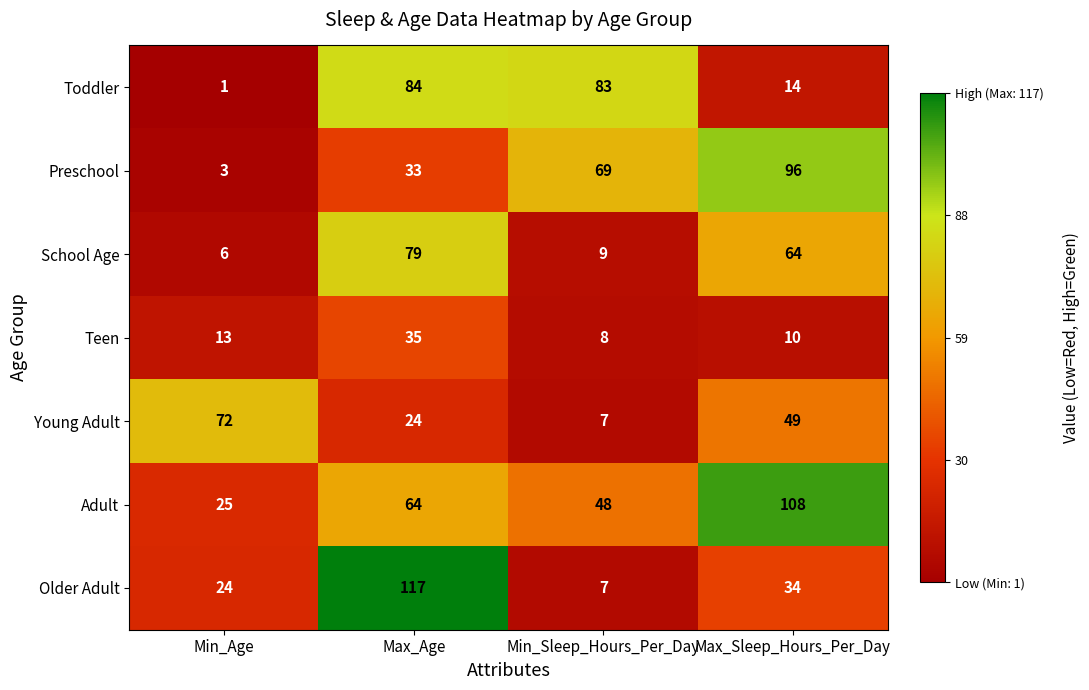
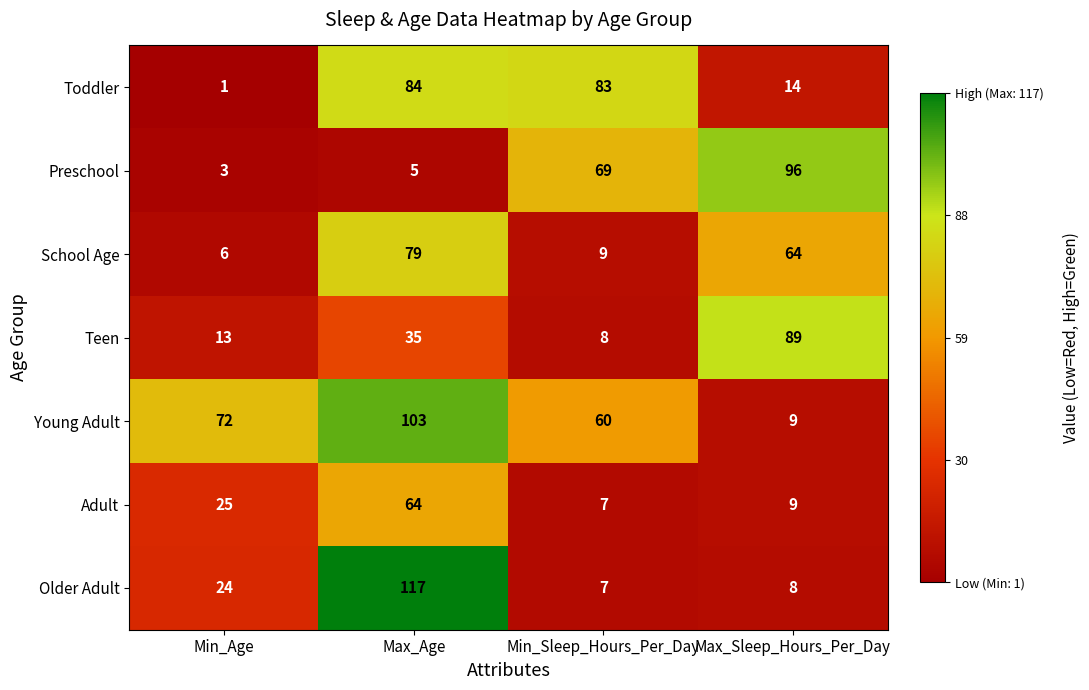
Preschool, Max_Age: 33 -> 5
Teen, Max_Sleep_Hours_Per_Day: 10 -> 89
Young Adult, Max_Age: 24 -> 103
Young Adult, Min_Sleep_Hours_Per_Day: 7 -> 60
Young Adult, Max_Sleep_Hours_Per_Day: 49 -> 9
Adult, Min_Sleep_Hours_Per_Day: 48 -> 7
Adult, Max_Sleep_Hours_Per_Day: 108 -> 9
Older Adult, Max_Sleep_Hours_Per_Day: 34 -> 8
